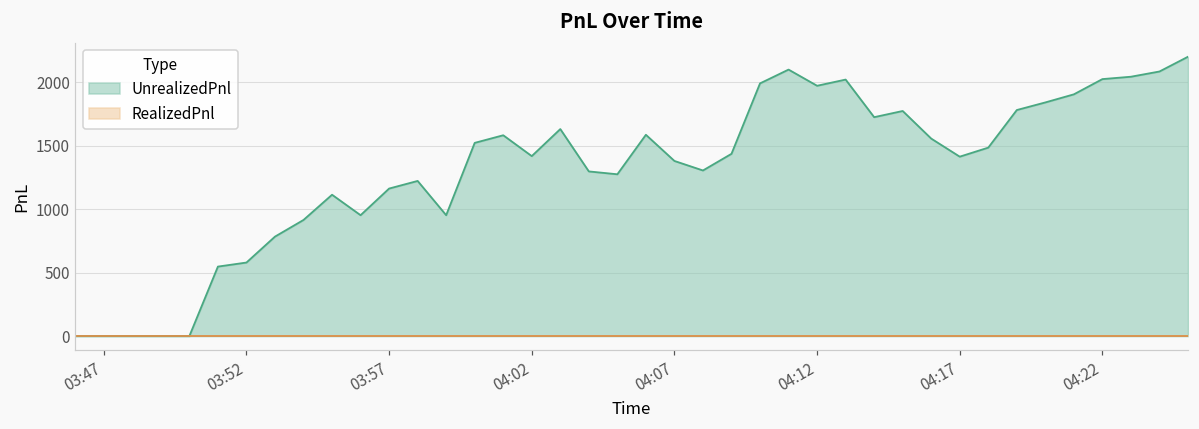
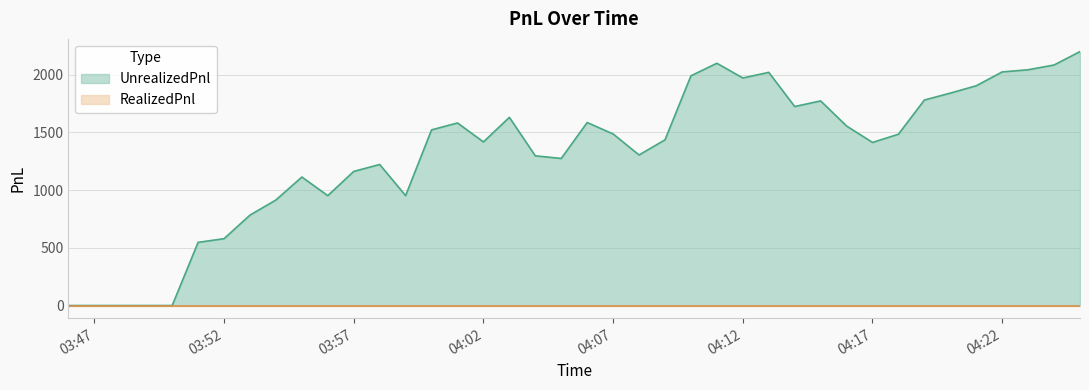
UnrealizedPnl, 04:07: 1380 -> 1490
